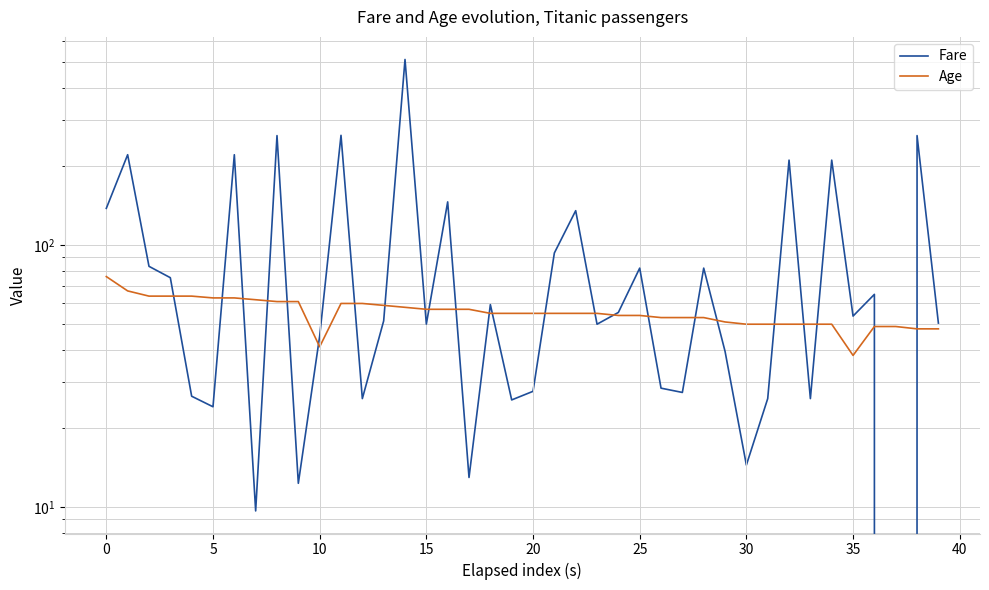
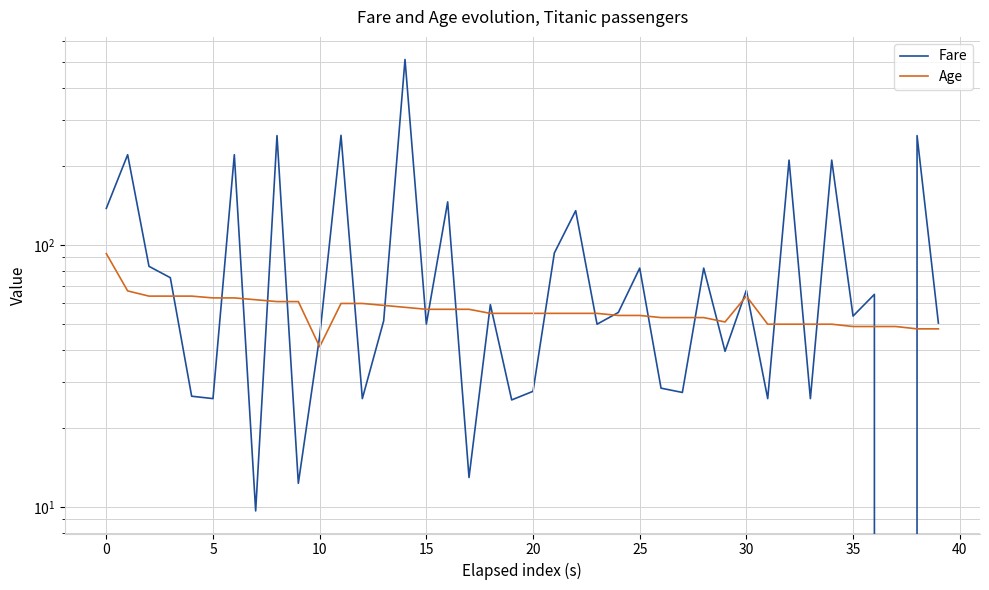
Age, 0: 76 -> 93
Fare, 5: 24 -> 26
Fare, 30: 15 -> 67
Age, 30: 50 -> 64
Age, 35: 38 -> 49
